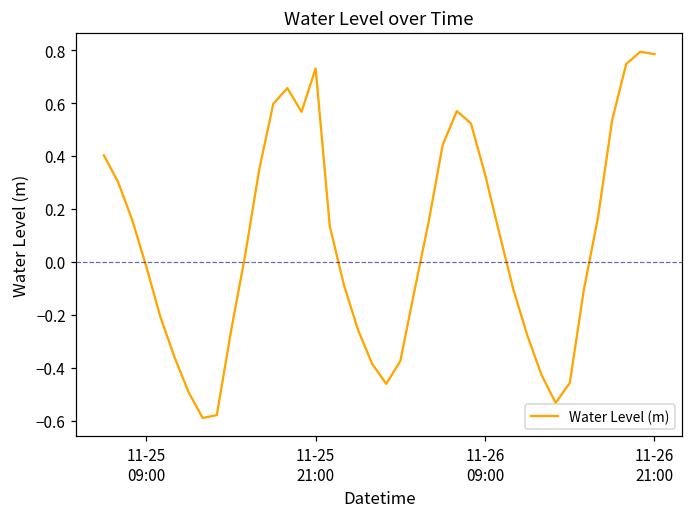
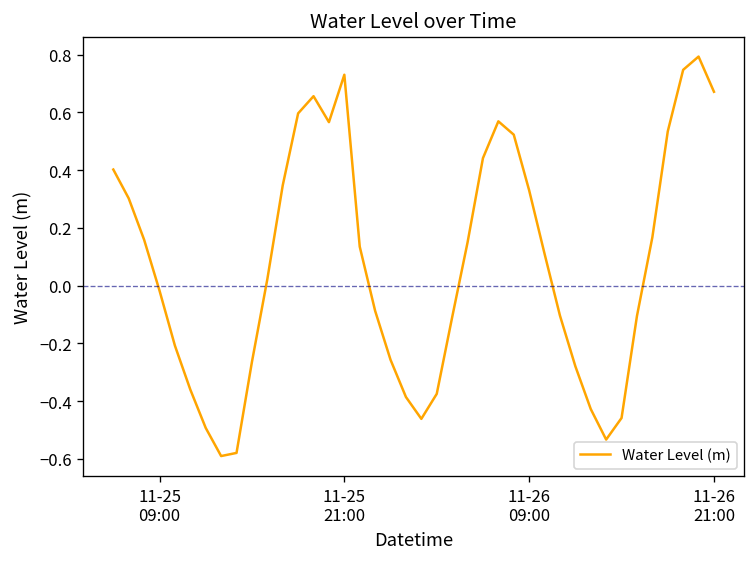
11-26 21:00: 0.78 -> 0.67
